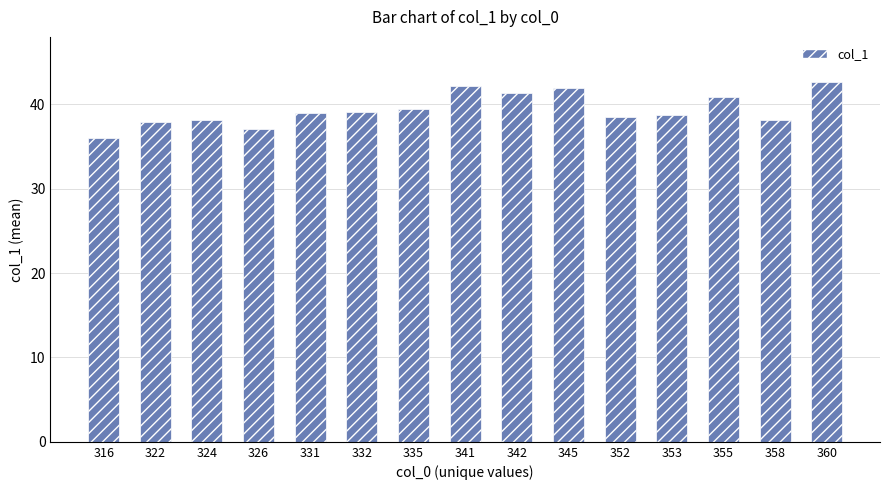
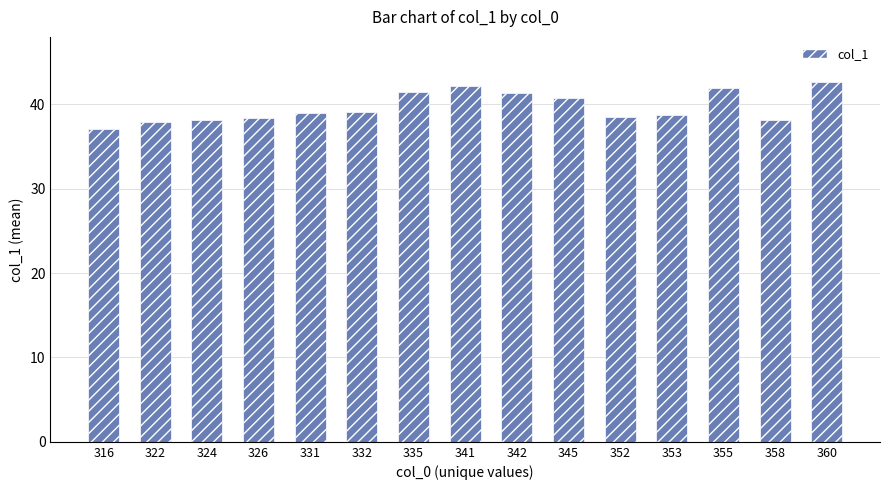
316: 36 -> 37
326: 37 -> 38
335: 39 -> 41
345: 42 -> 41
355: 41 -> 42
